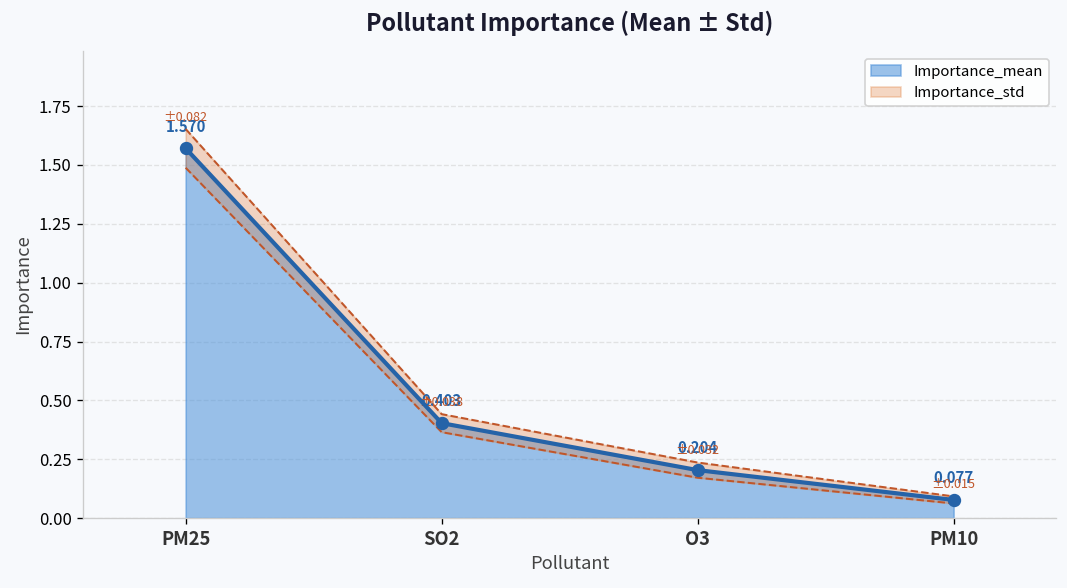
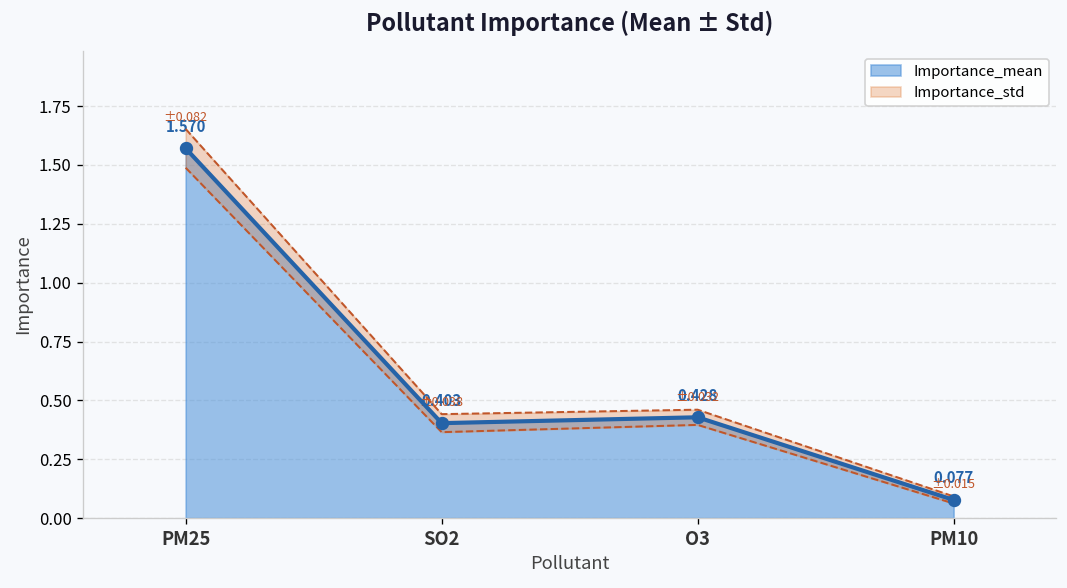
Importance_mean, O3: 0.204 -> 0.428
